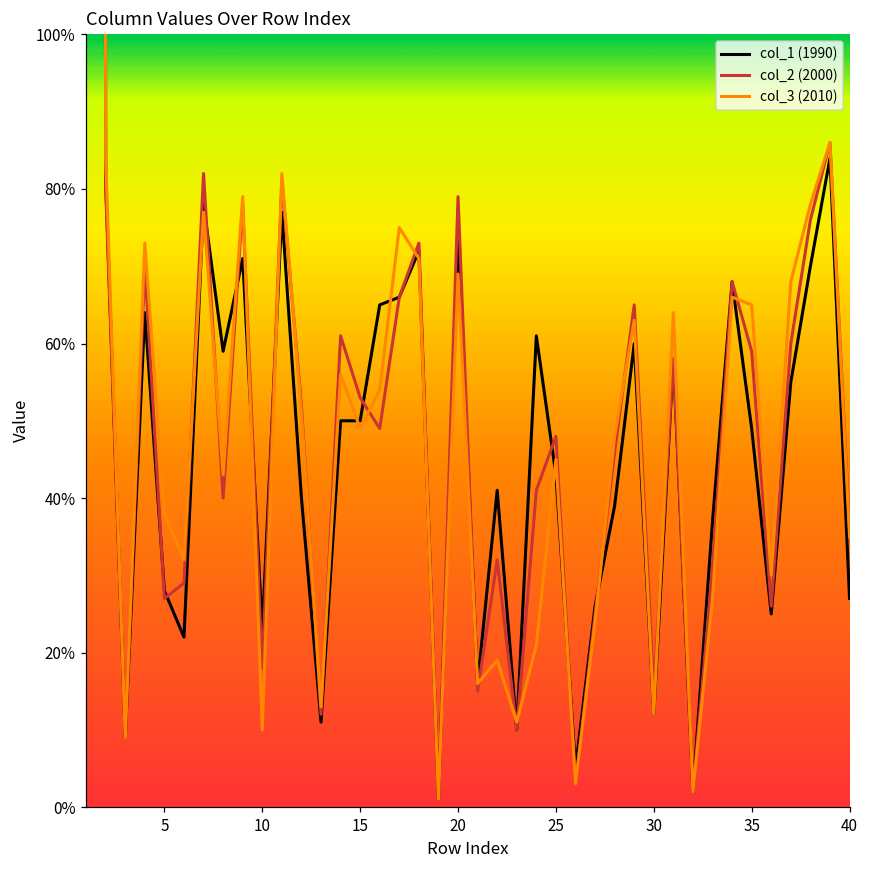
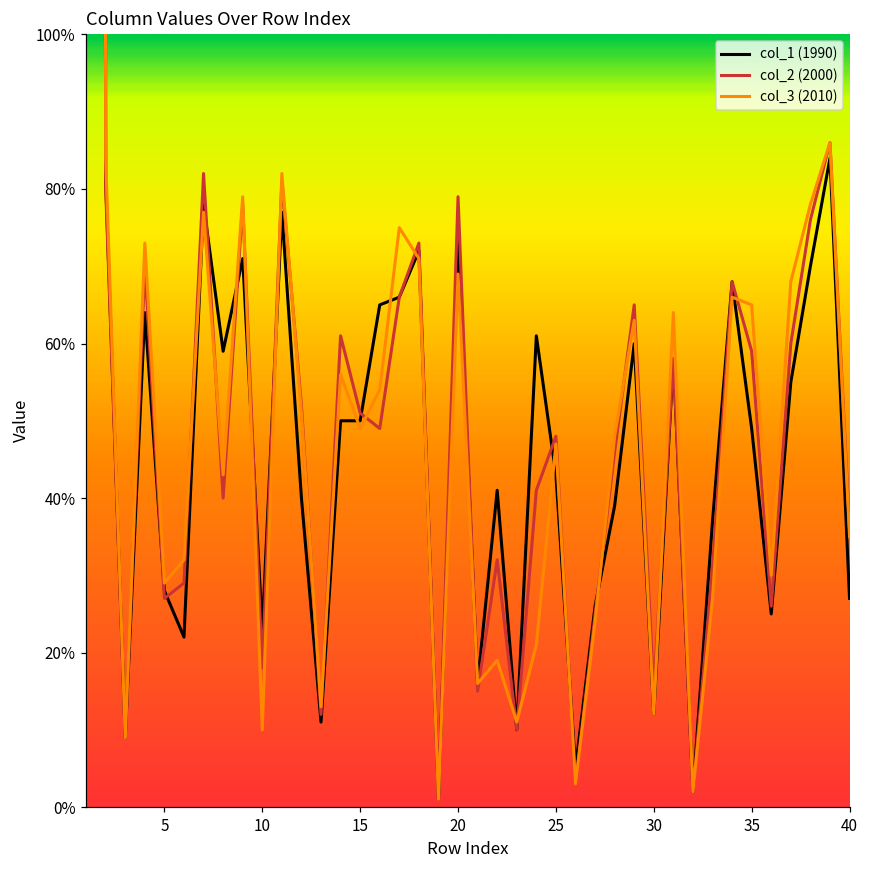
col_3 (2010), 5: 38% -> 29%
col_2 (2000), 15: 53% -> 51%
col_3 (2010), 25: 45% -> 47%
